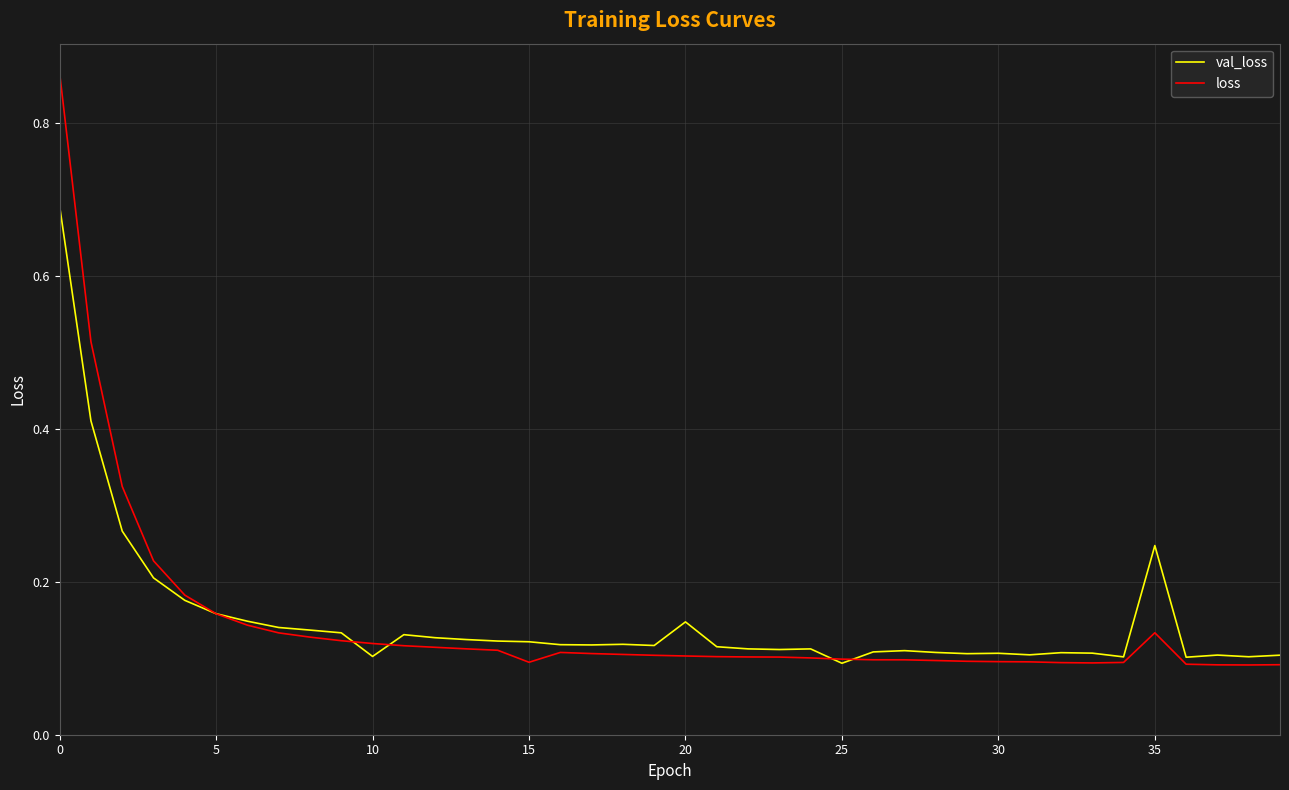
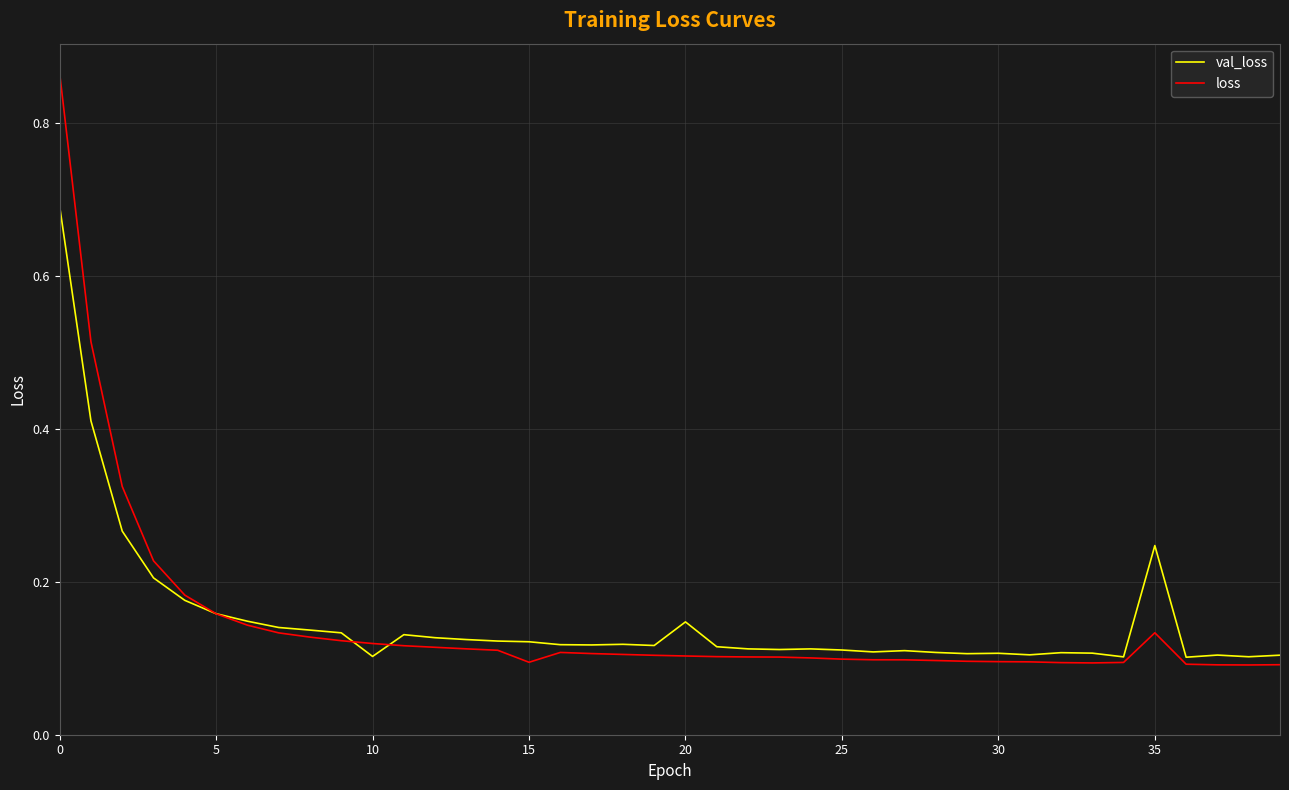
val_loss, 25: 0.09 -> 0.11
